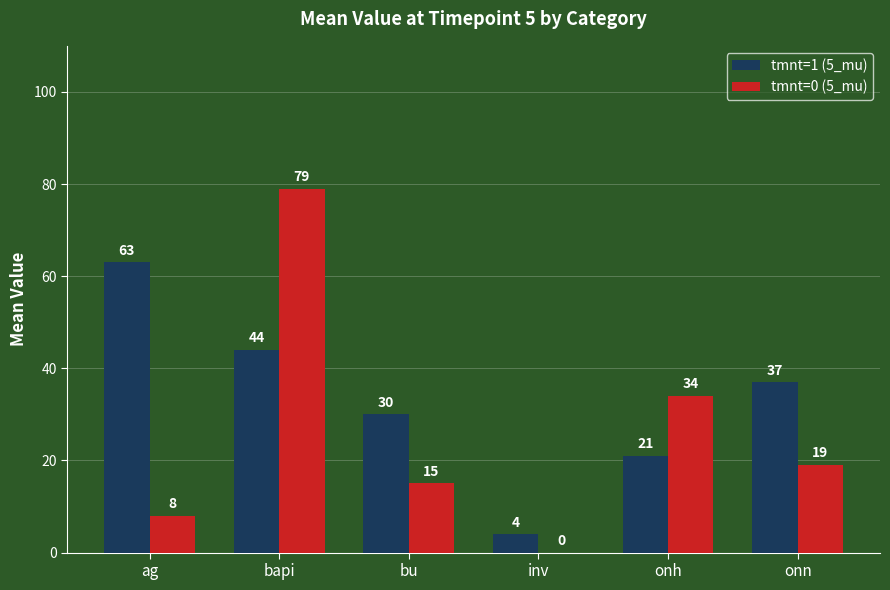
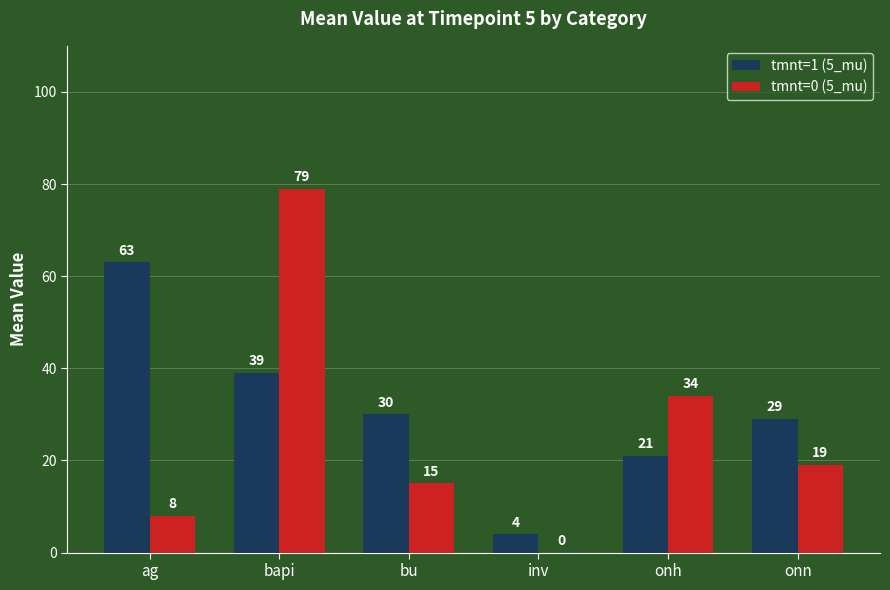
tmnt=1 (5_mu), bapi: 44 -> 39
tmnt=1 (5_mu), onn: 37 -> 29
